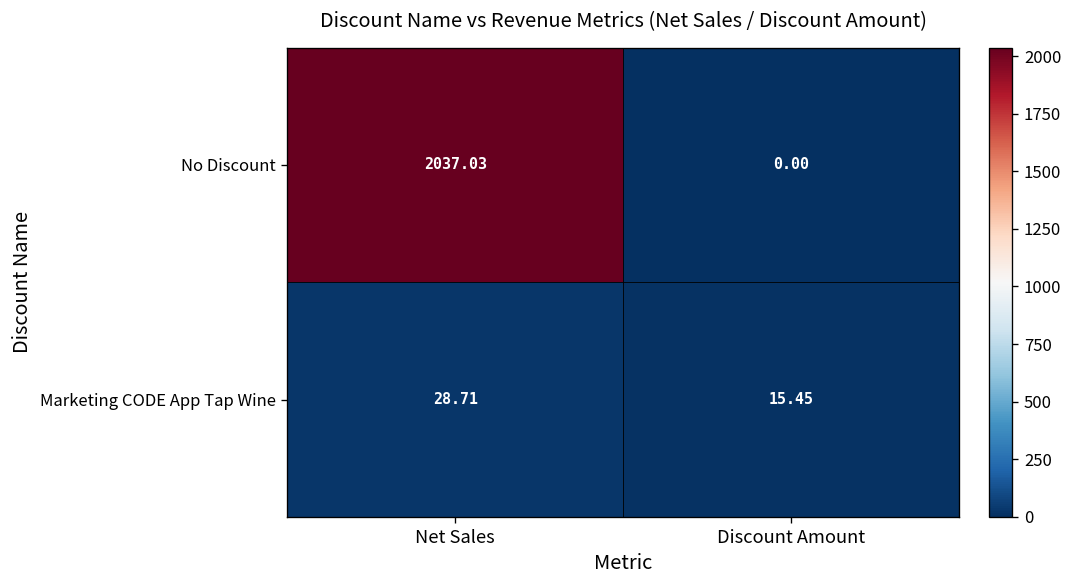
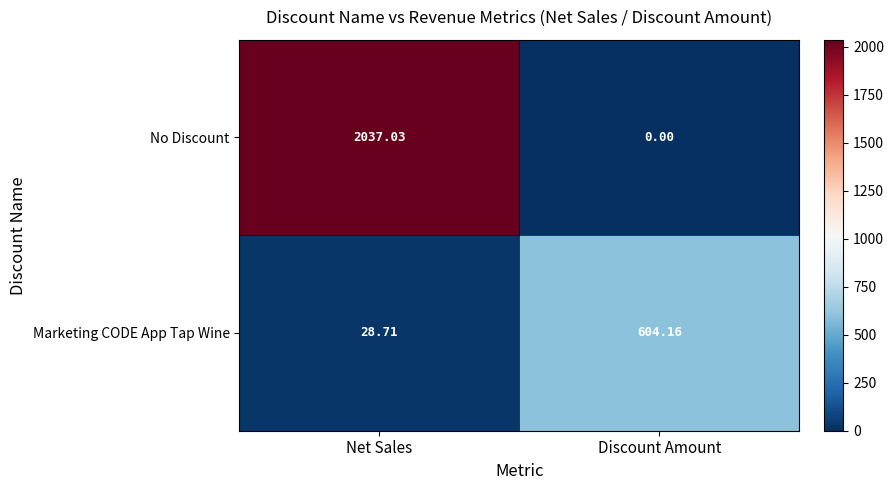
Marketing CODE App Tap Wine, Discount Amount: 15.45 -> 604.16
